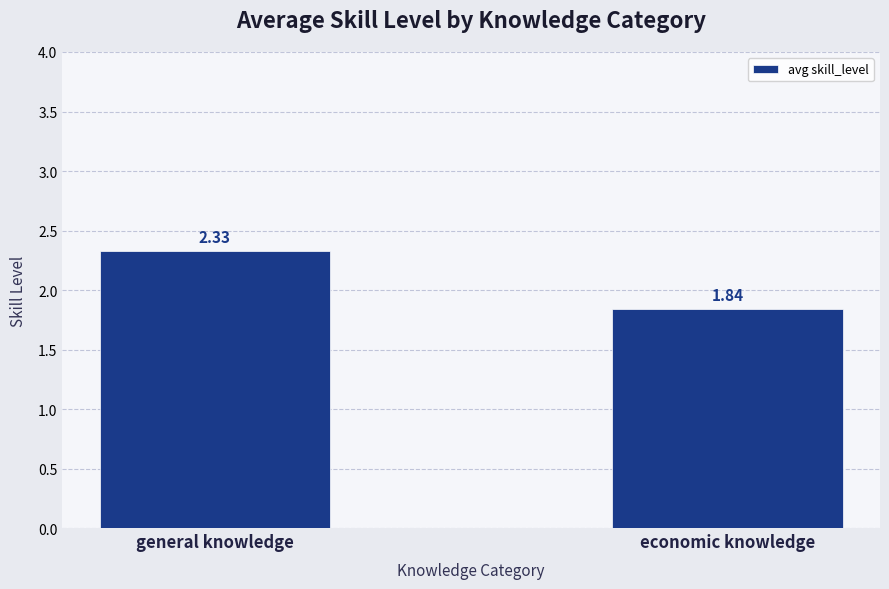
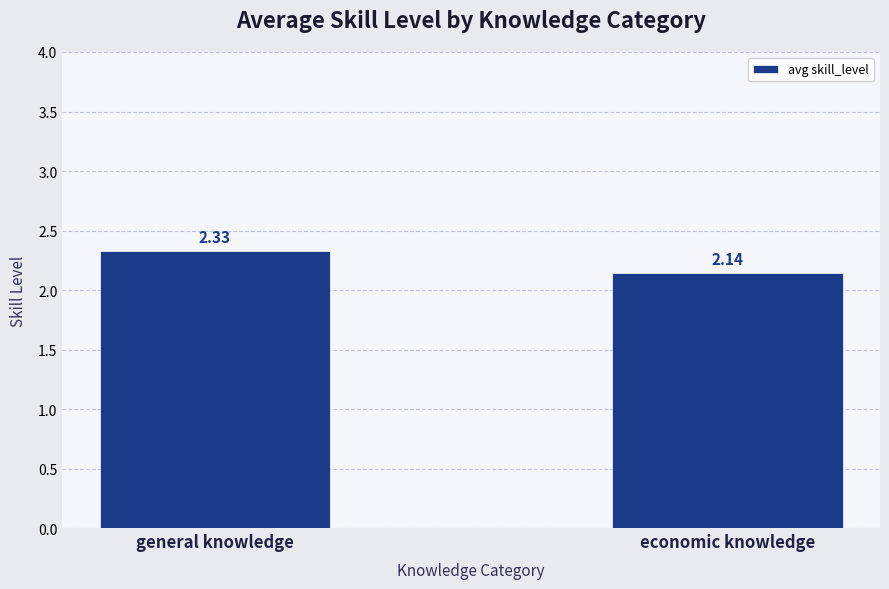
economic knowledge: 1.84 -> 2.14
